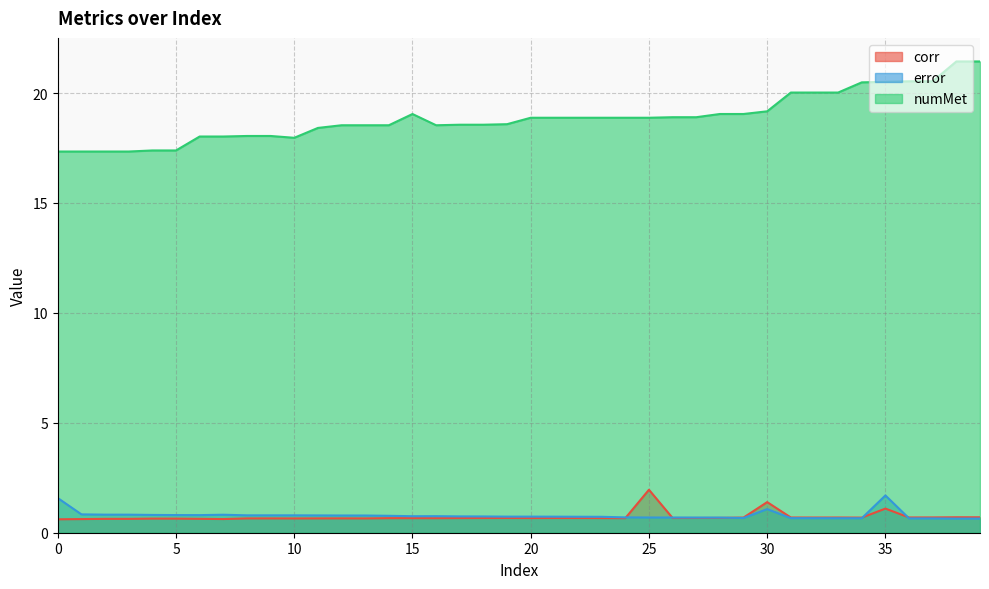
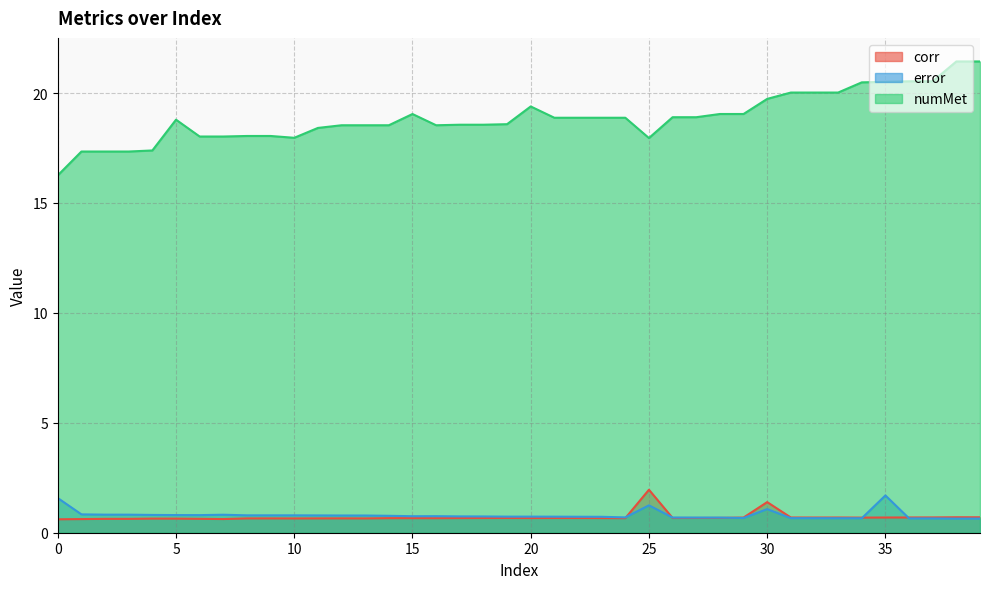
numMet, 0: 17.3 -> 16.3
numMet, 5: 17.4 -> 18.8
numMet, 20: 18.9 -> 19.4
error, 25: 0.7 -> 1.2
numMet, 25: 18.9 -> 18.0
numMet, 30: 19.2 -> 19.7
corr, 35: 1.1 -> 0.7
